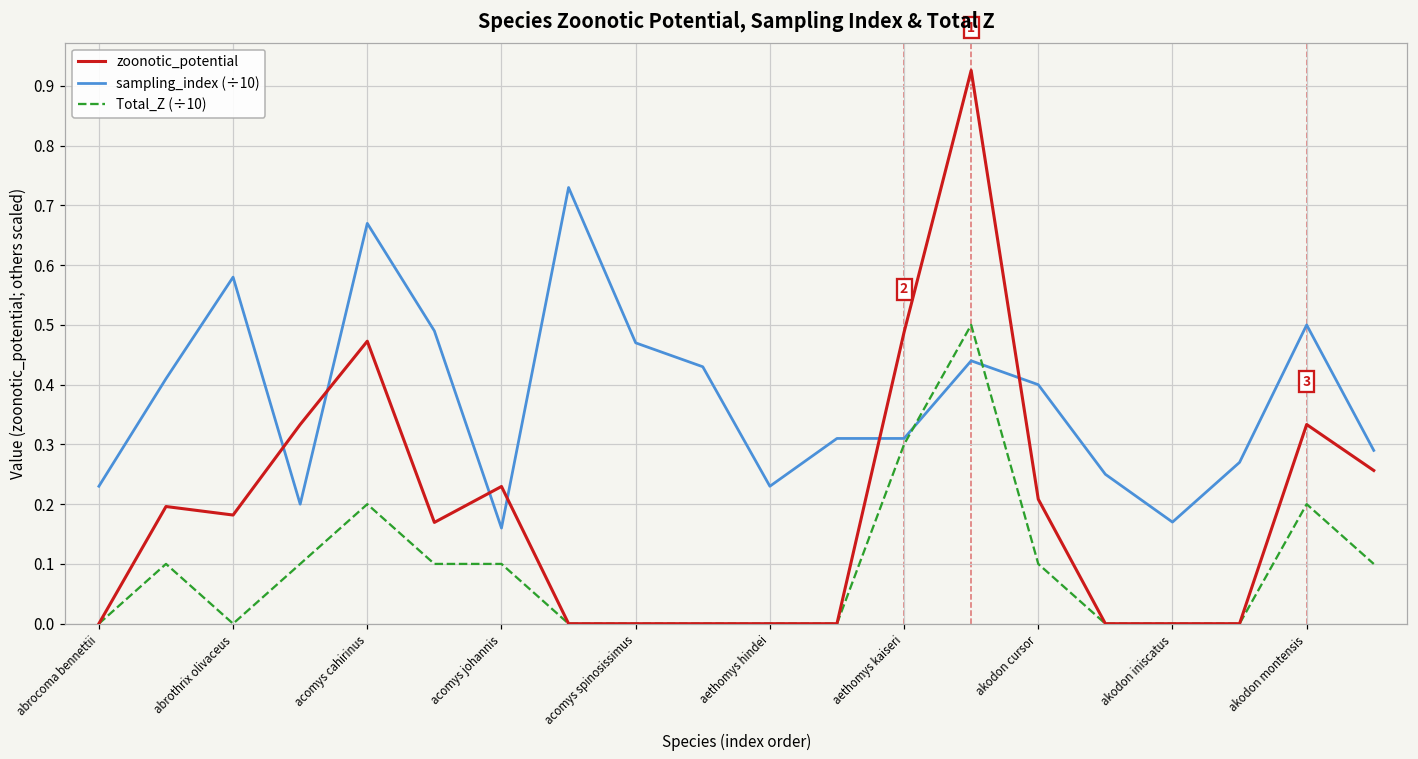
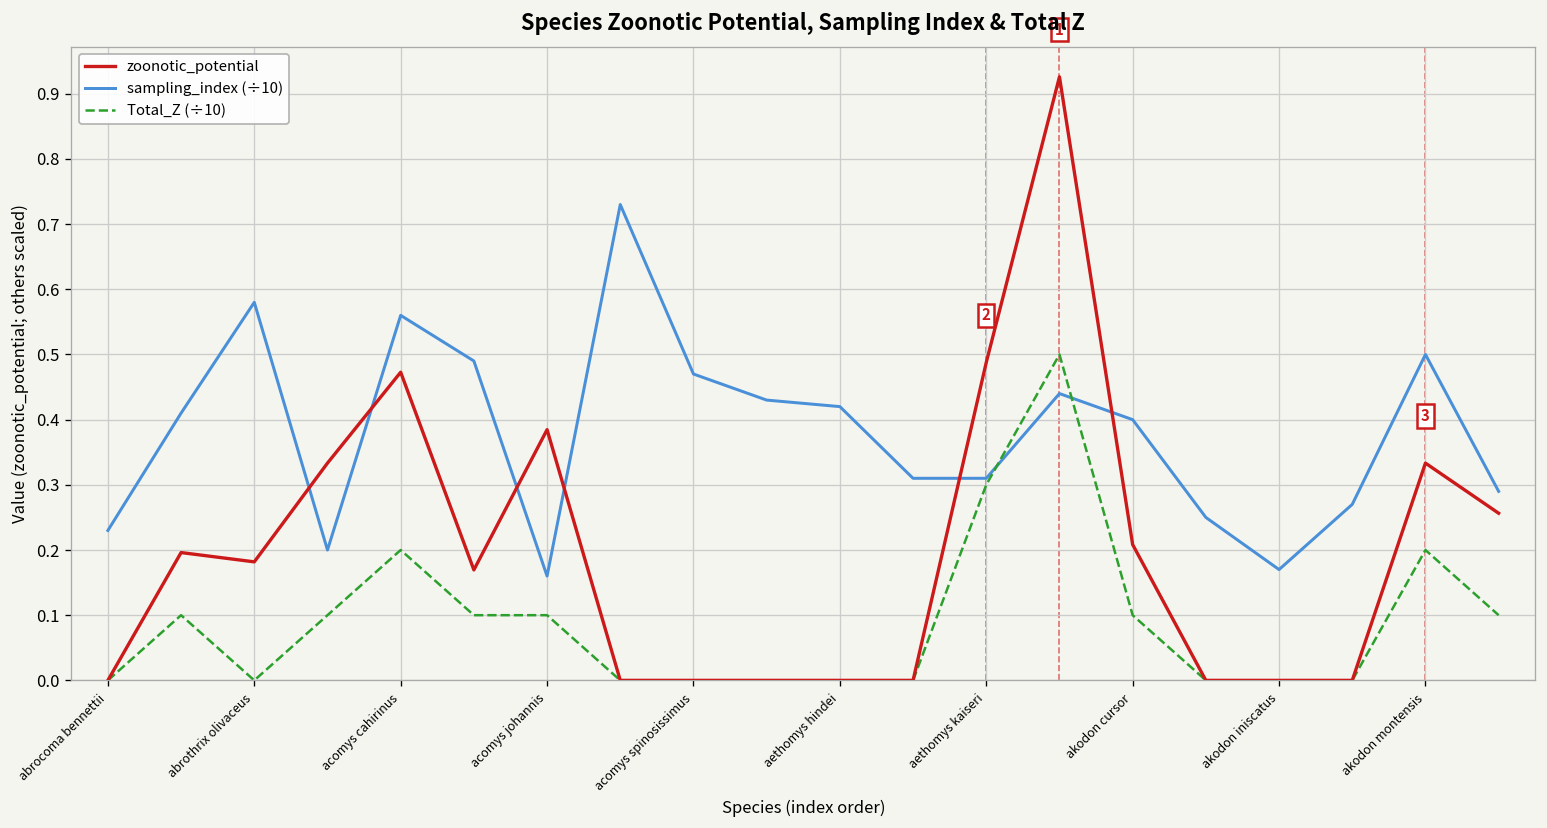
sampling_index (÷10), acomys cahirinus: 0.67 -> 0.56
zoonotic_potential, acomys johannis: 0.23 -> 0.38
sampling_index (÷10), aethomys hindei: 0.23 -> 0.42
